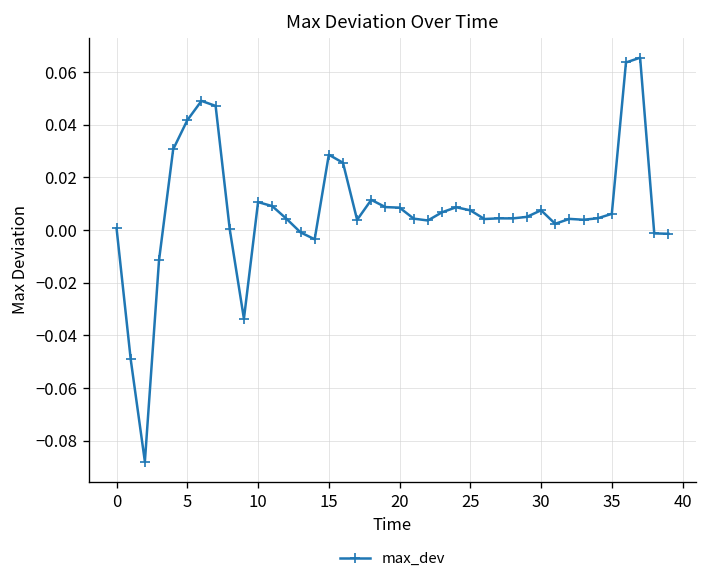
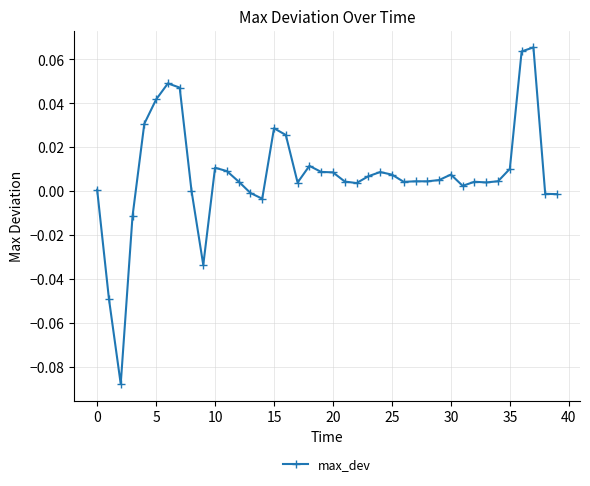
35: 0.006 -> 0.010
